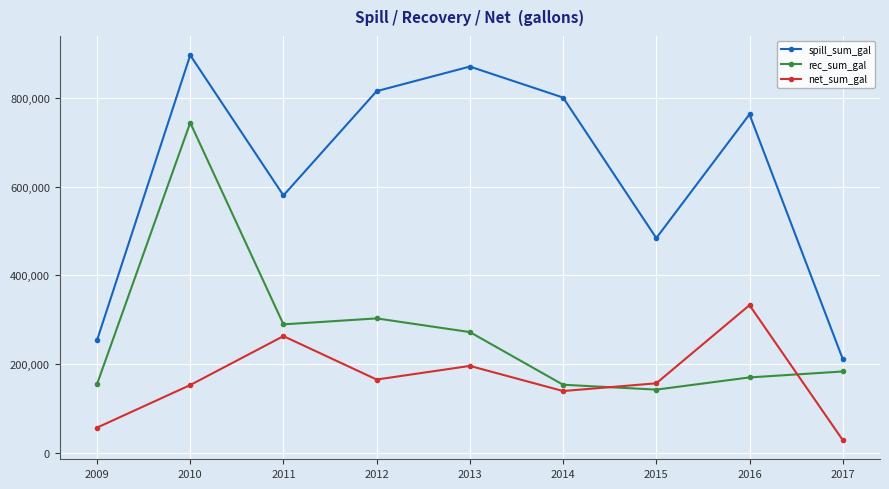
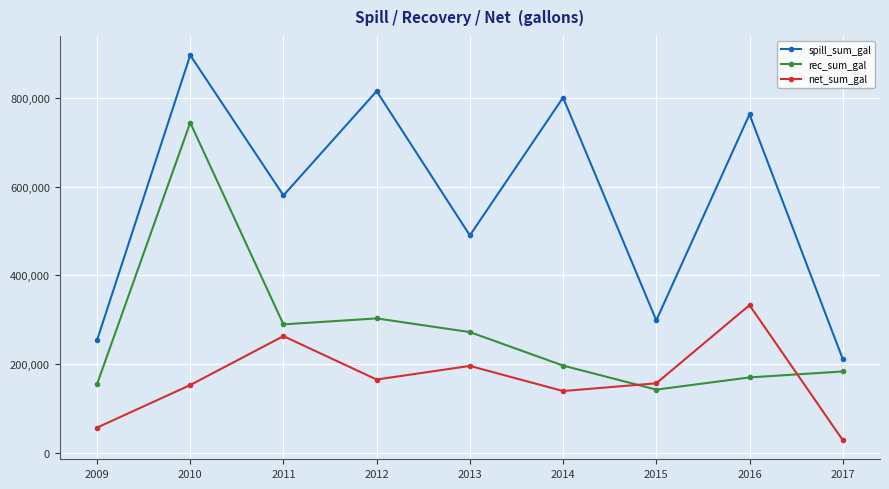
spill_sum_gal, 2013: 870,000 -> 490,000
rec_sum_gal, 2014: 150,000 -> 200,000
spill_sum_gal, 2015: 480,000 -> 300,000
